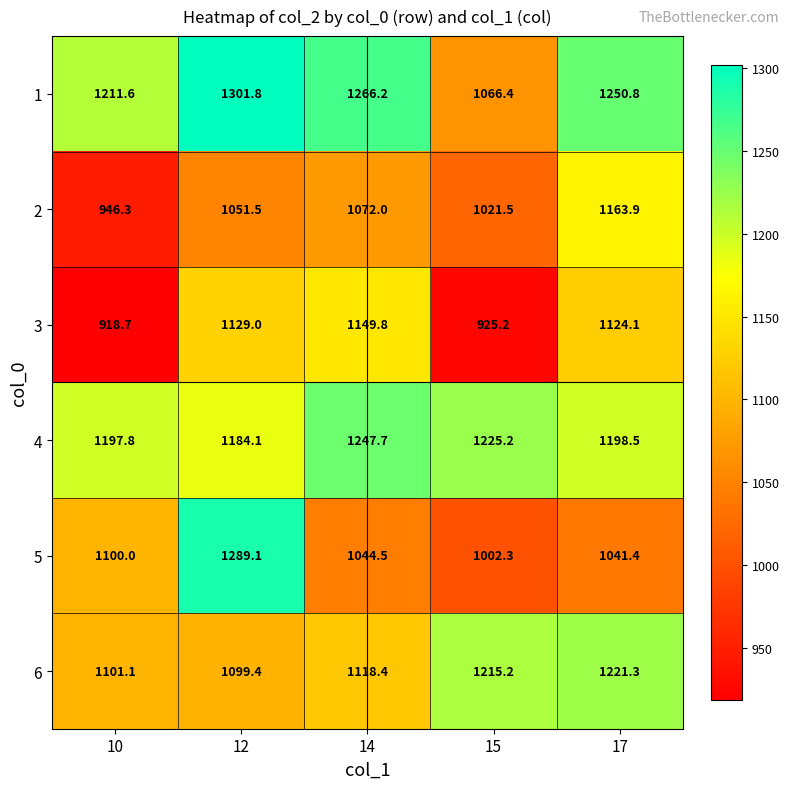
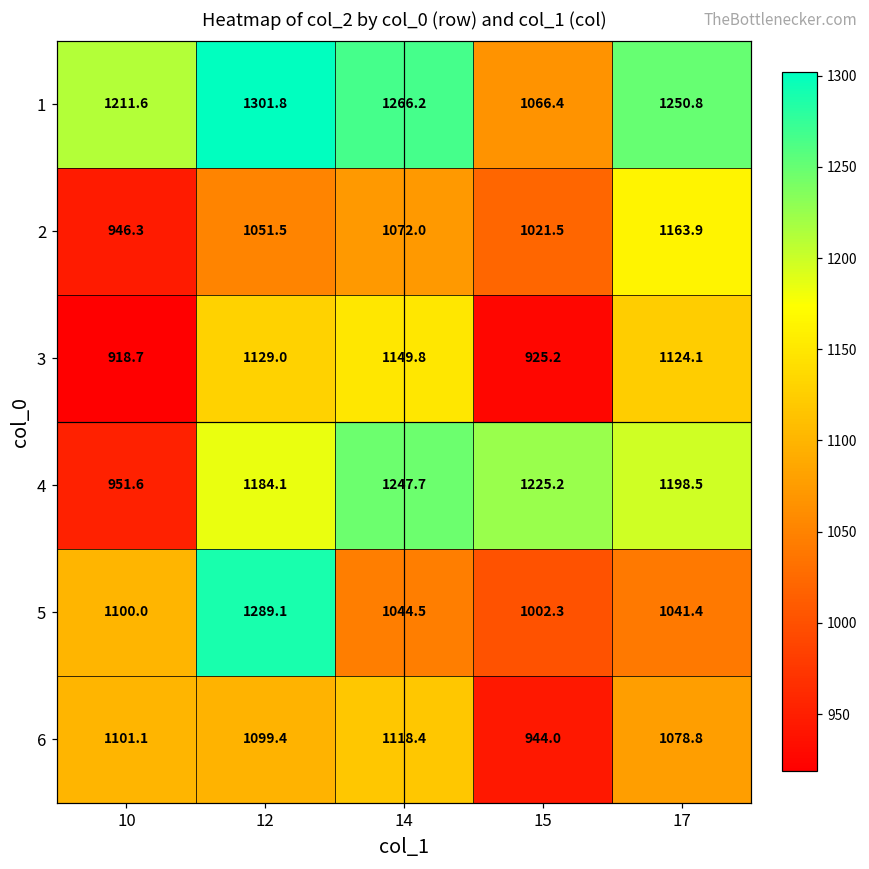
4, 10: 1197.8 -> 951.6
6, 15: 1215.2 -> 944.0
6, 17: 1221.3 -> 1078.8
